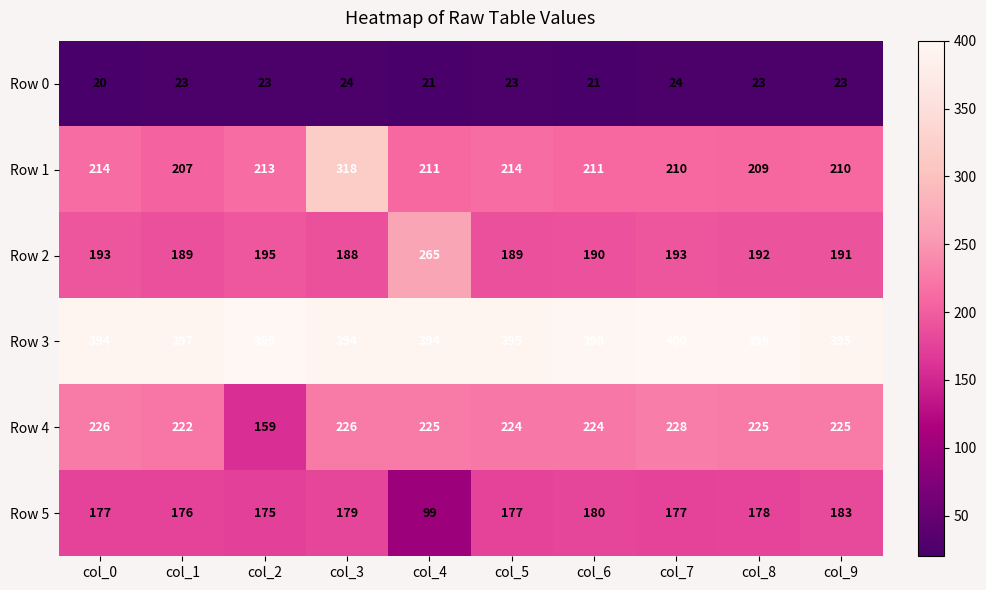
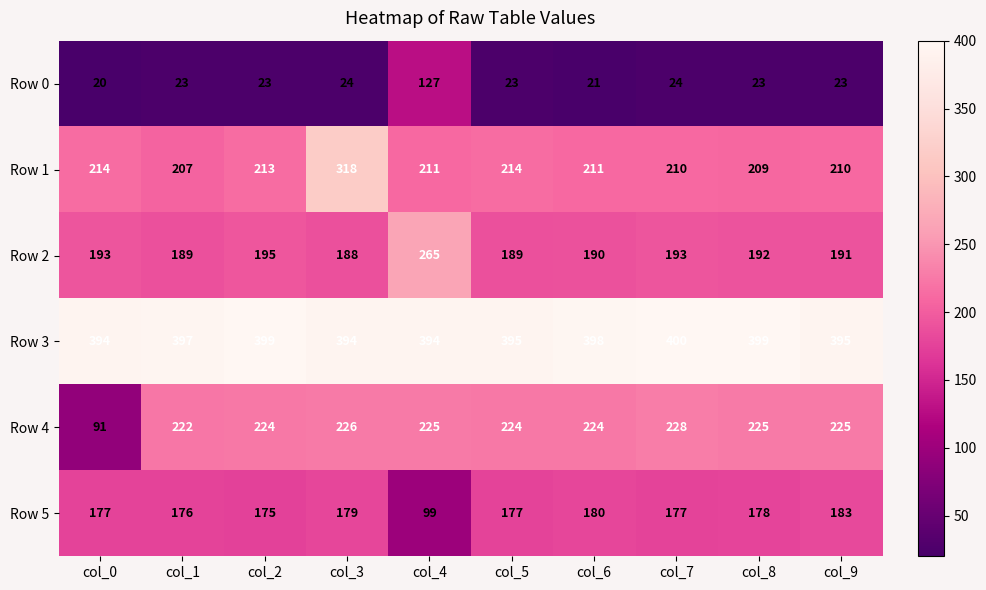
Row 0, col_4: 21 -> 127
Row 4, col_0: 226 -> 91
Row 4, col_2: 159 -> 224
